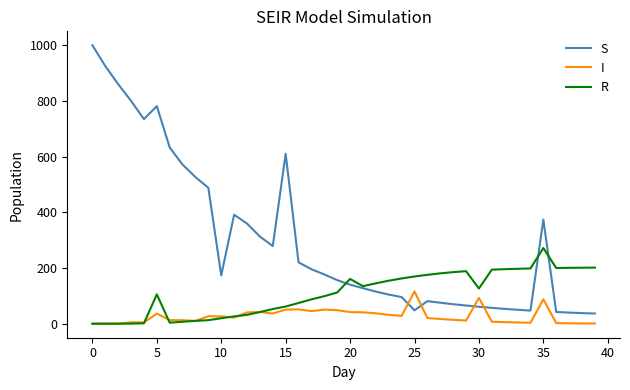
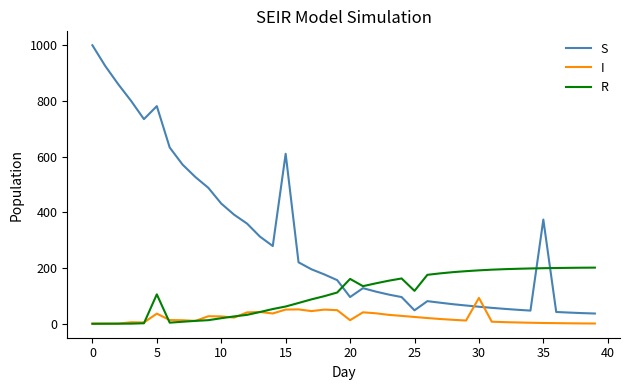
S, 10: 170 -> 430
S, 20: 140 -> 100
I, 20: 40 -> 10
I, 25: 120 -> 20
R, 25: 170 -> 120
R, 30: 130 -> 190
I, 35: 90 -> 0
R, 35: 270 -> 200
